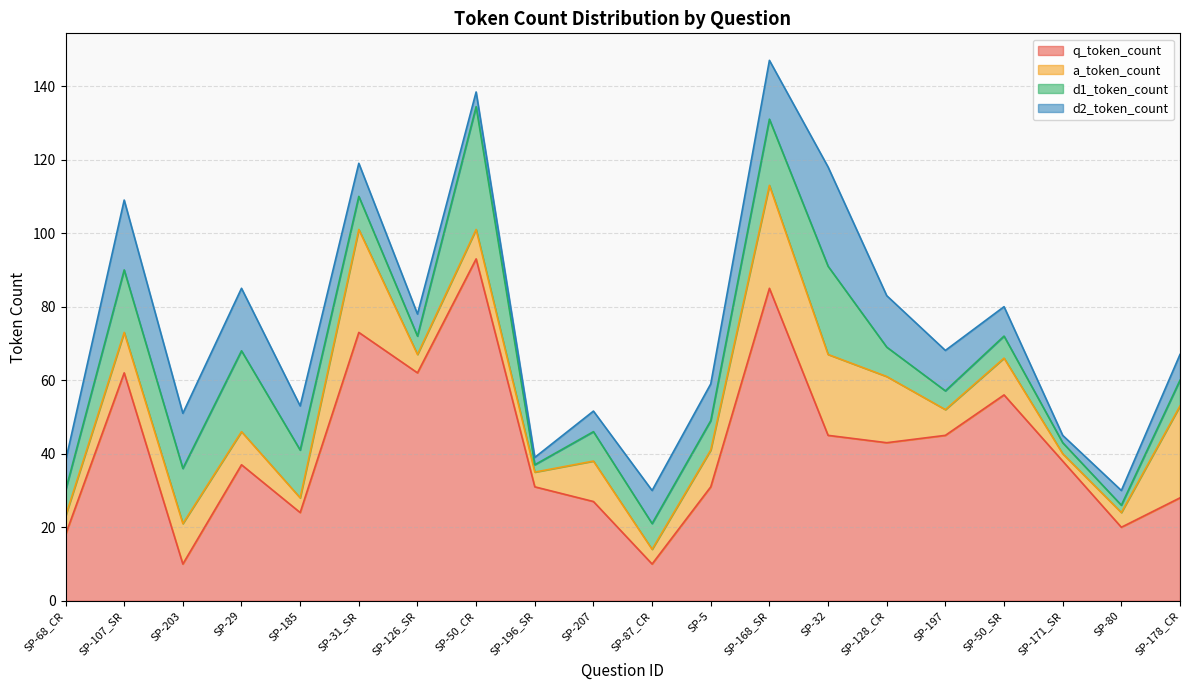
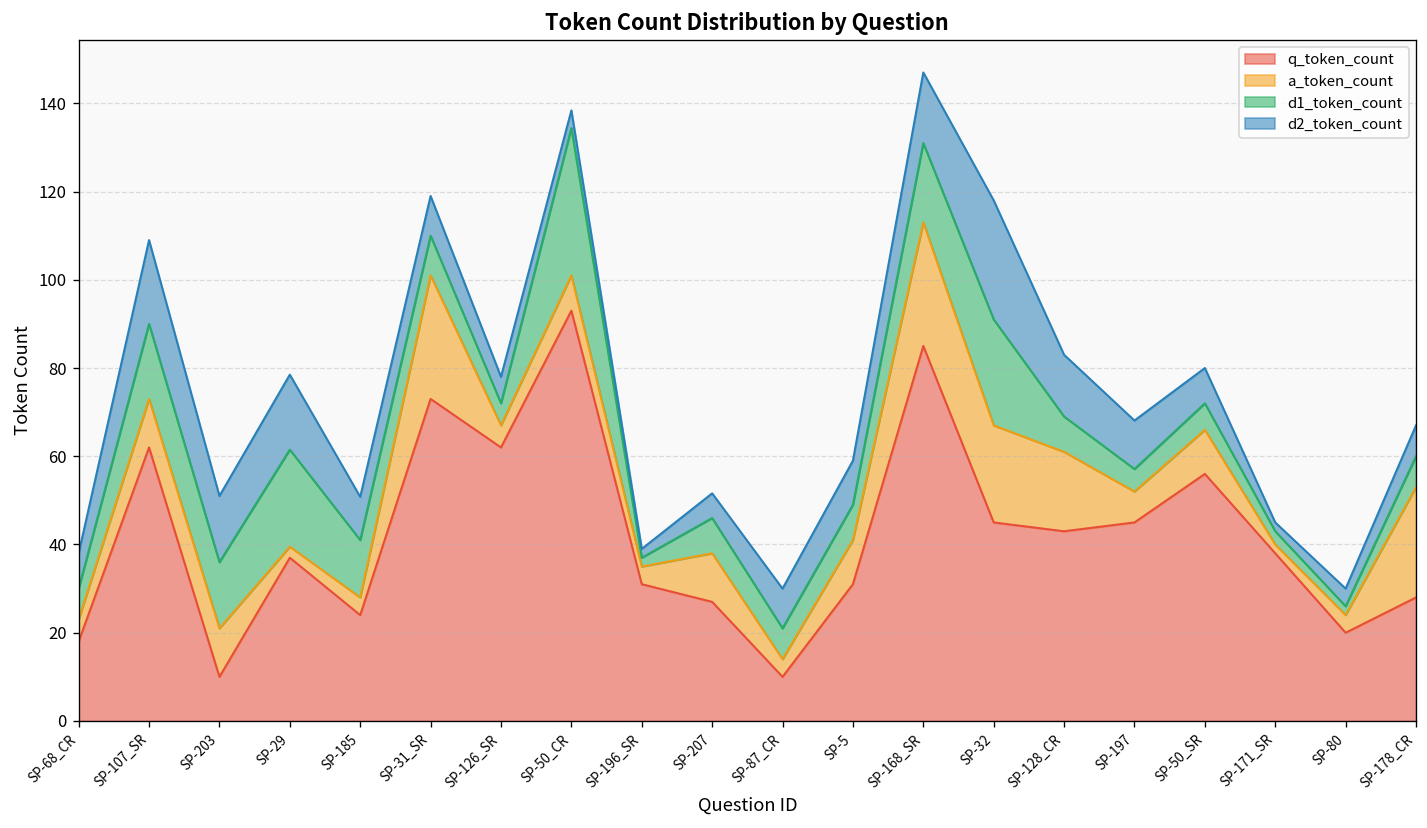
a_token_count, SP-29: 9 -> 3
d2_token_count, SP-185: 12 -> 10
